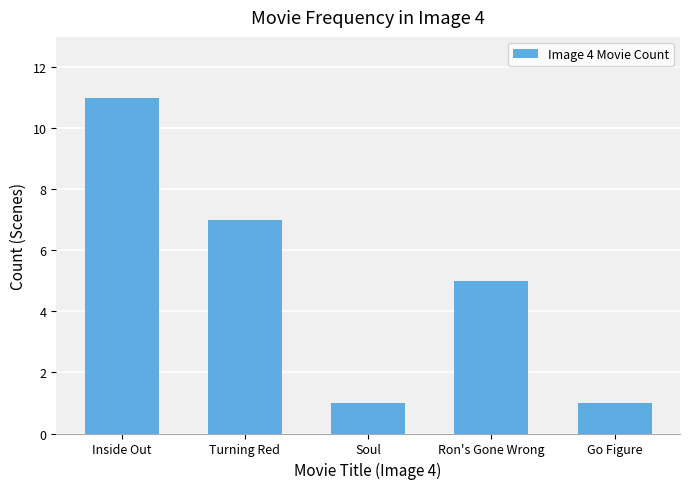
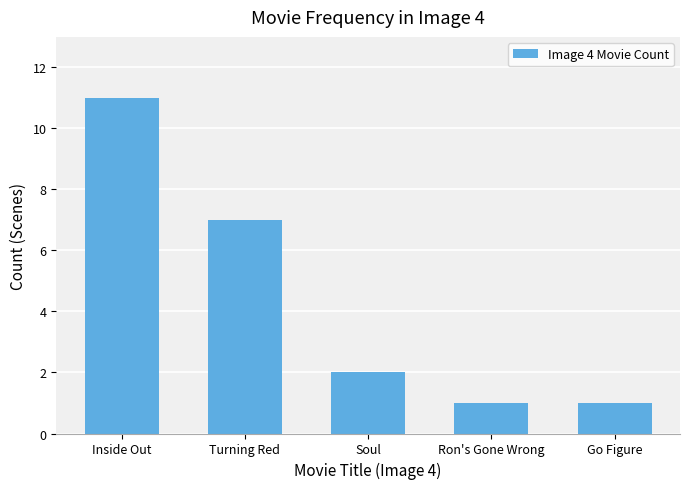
Soul: 1 -> 2
Ron's Gone Wrong: 5 -> 1
